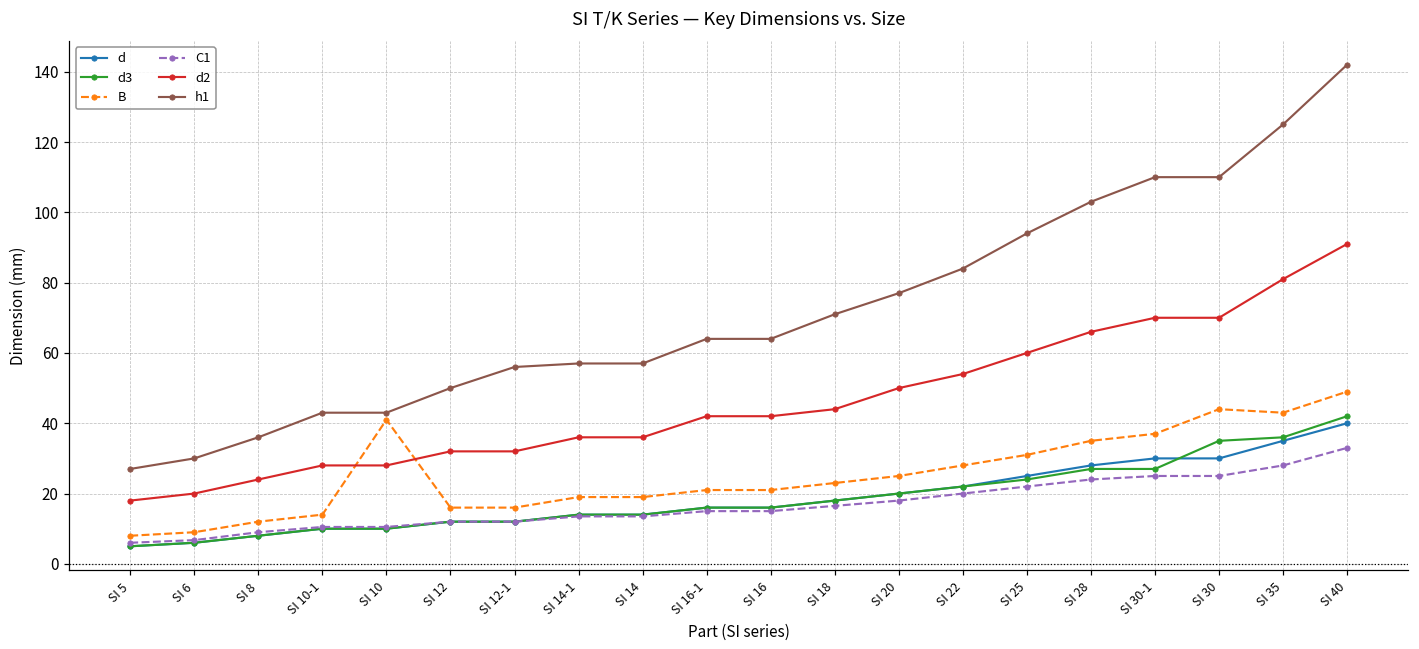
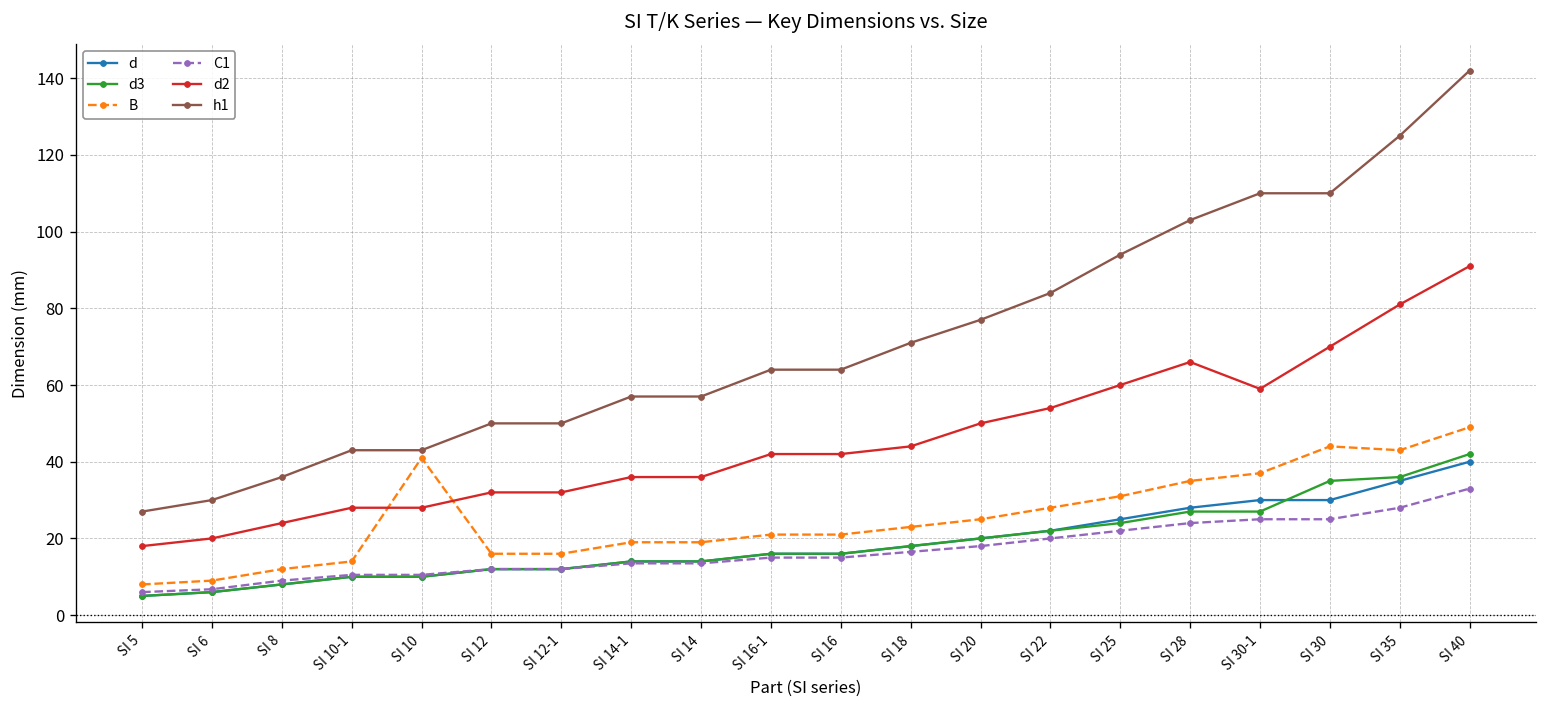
h1, SI 12-1: 56 -> 50
d2, SI 30-1: 70 -> 59
